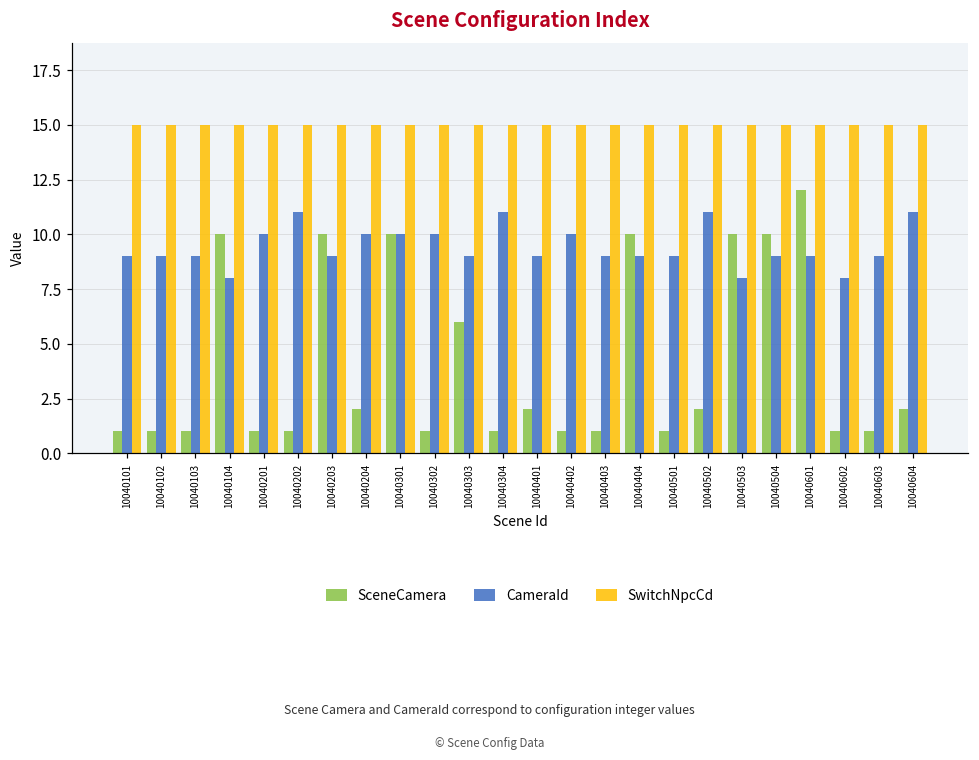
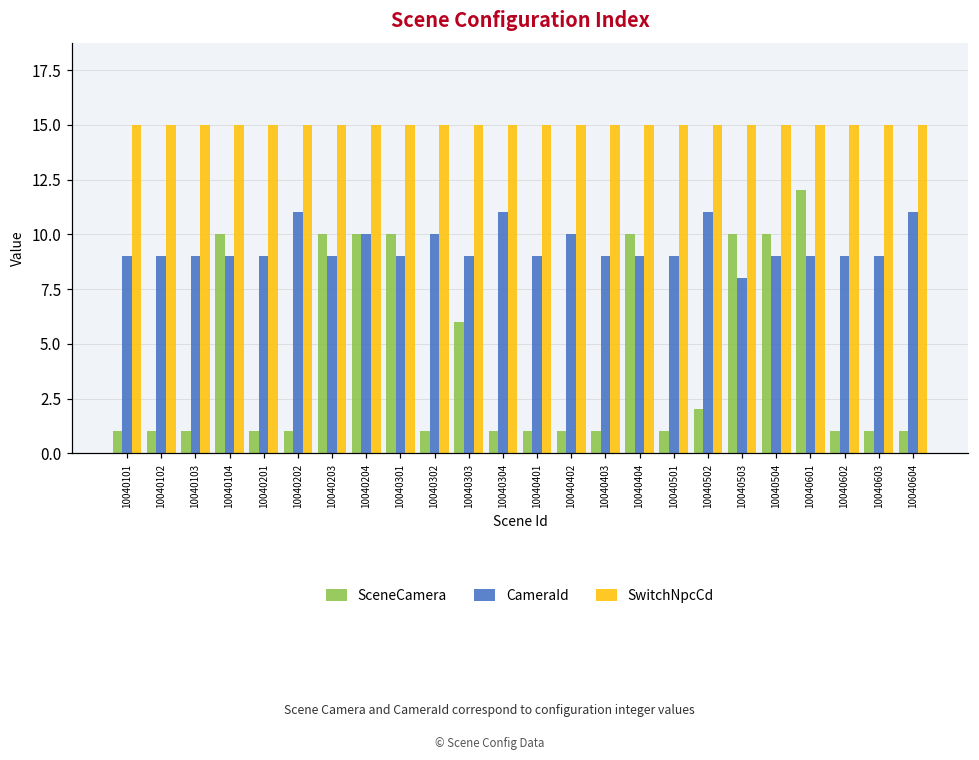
CameraId, 10040104: 8 -> 9
CameraId, 10040201: 10 -> 9
SceneCamera, 10040204: 2 -> 10
CameraId, 10040301: 10 -> 9
SceneCamera, 10040401: 2 -> 1
CameraId, 10040602: 8 -> 9
SceneCamera, 10040604: 2 -> 1
